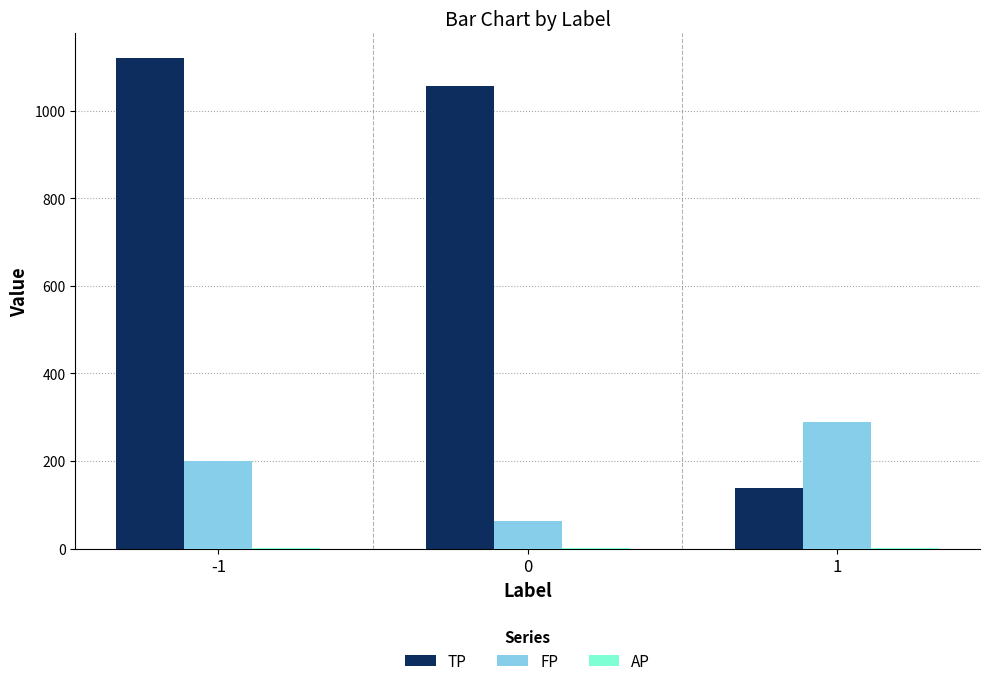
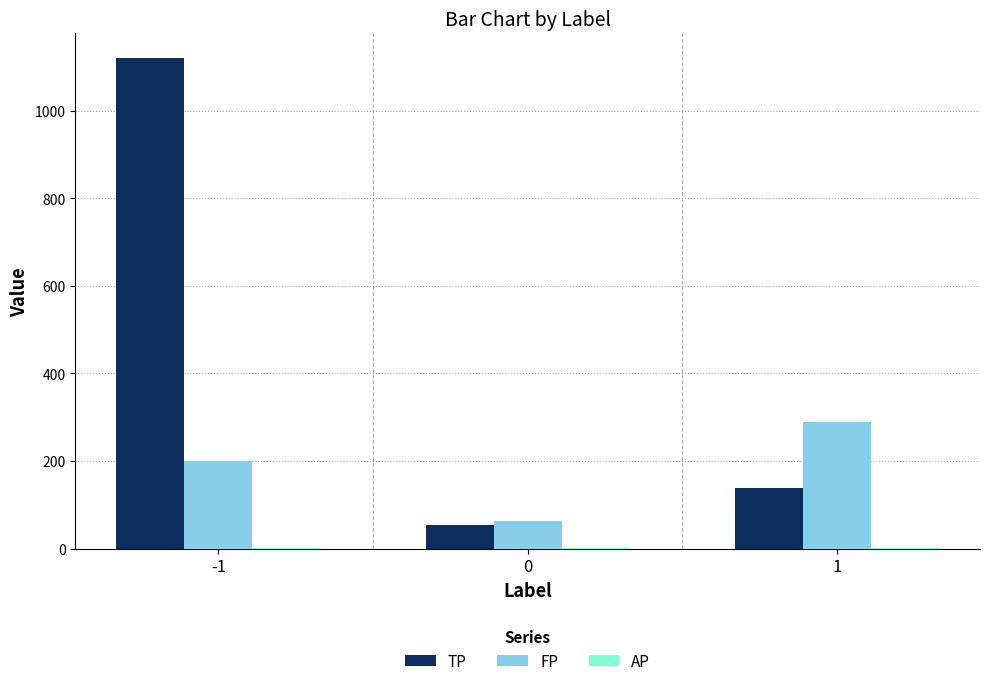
TP, 0: 1060 -> 50
